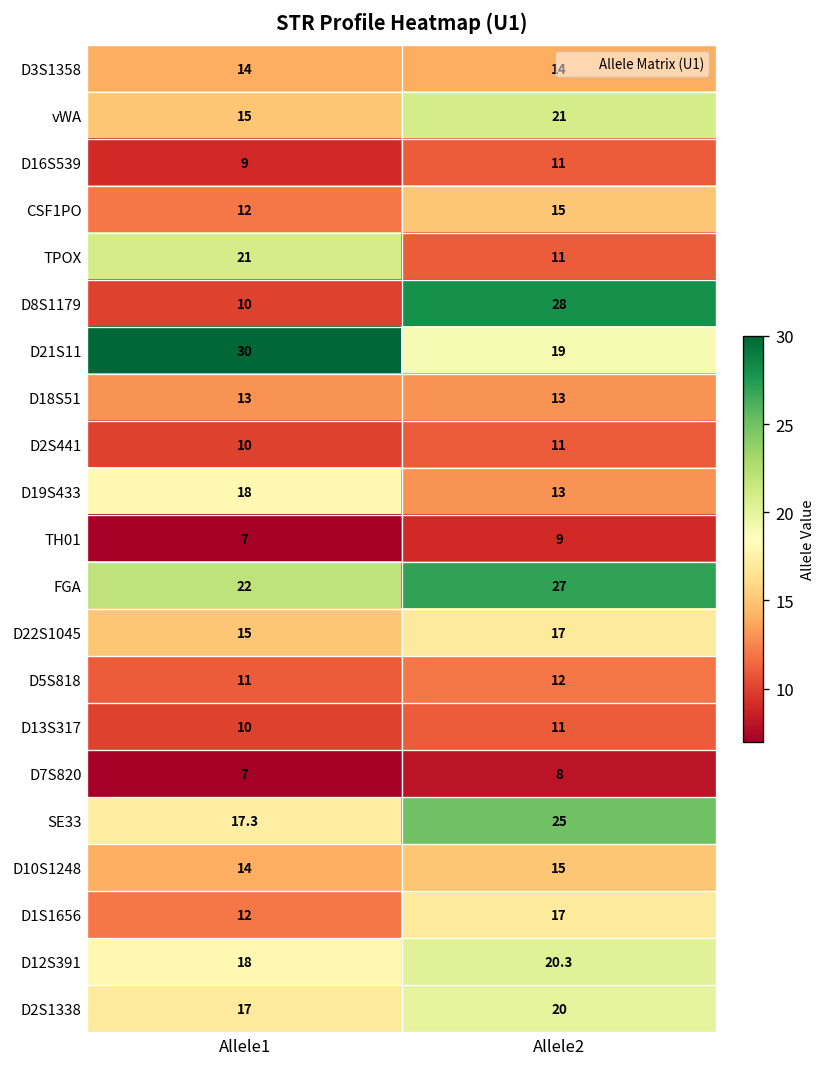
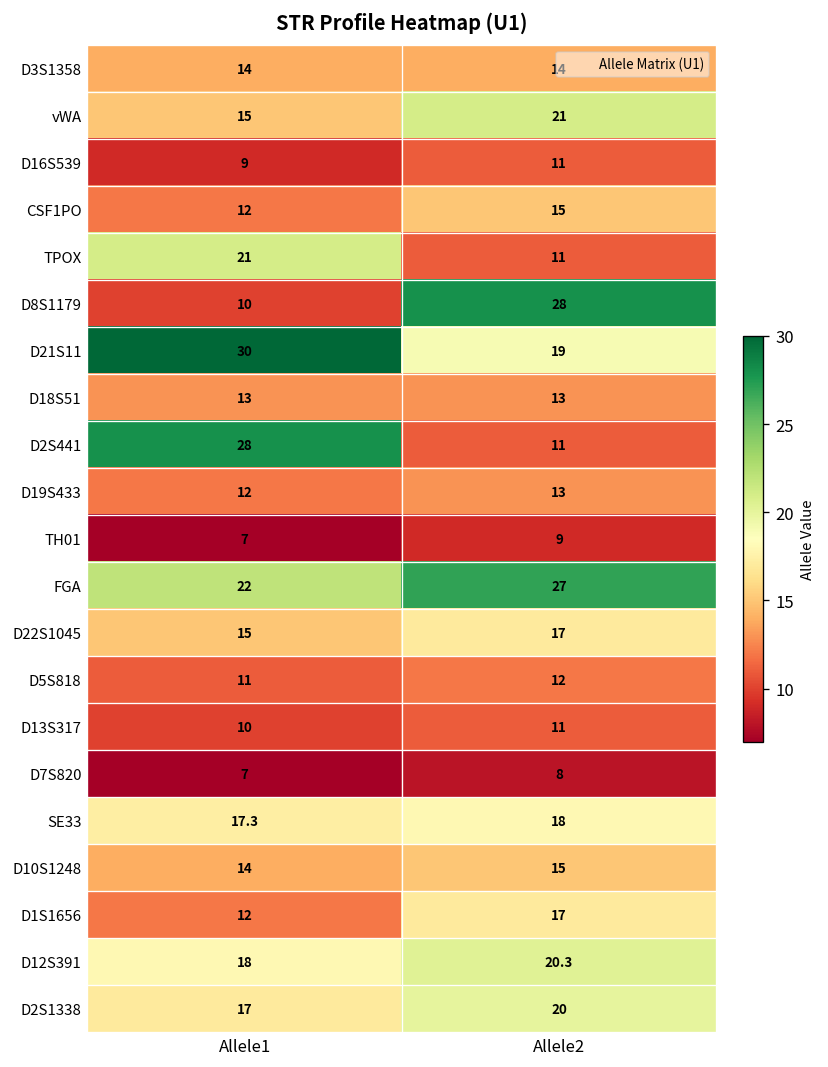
D2S441, Allele1: 10 -> 28
D19S433, Allele1: 18 -> 12
SE33, Allele2: 25 -> 18
